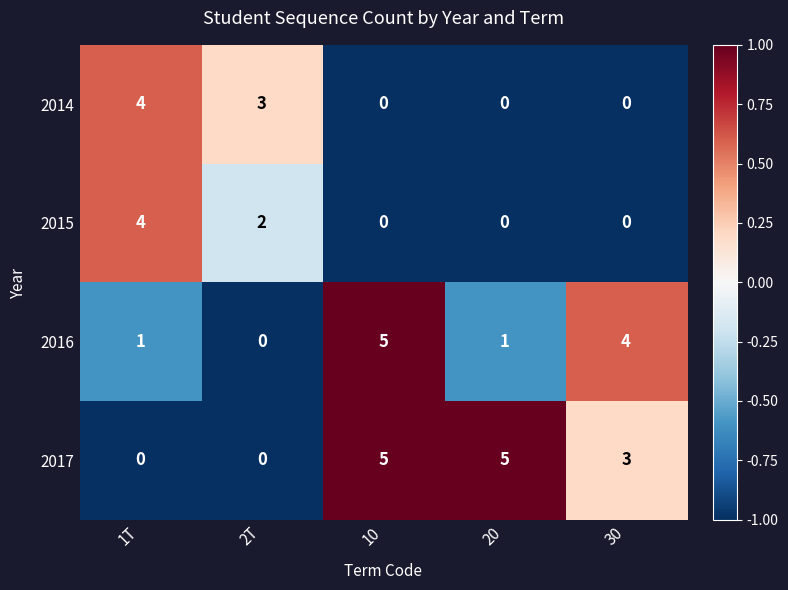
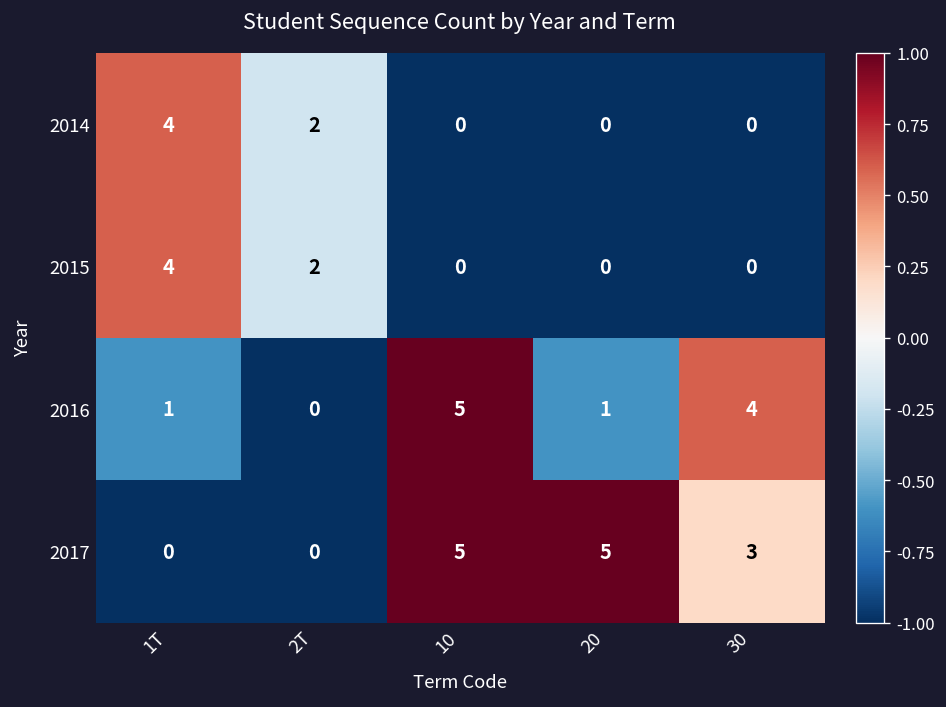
2014, 2T: 3 -> 2
